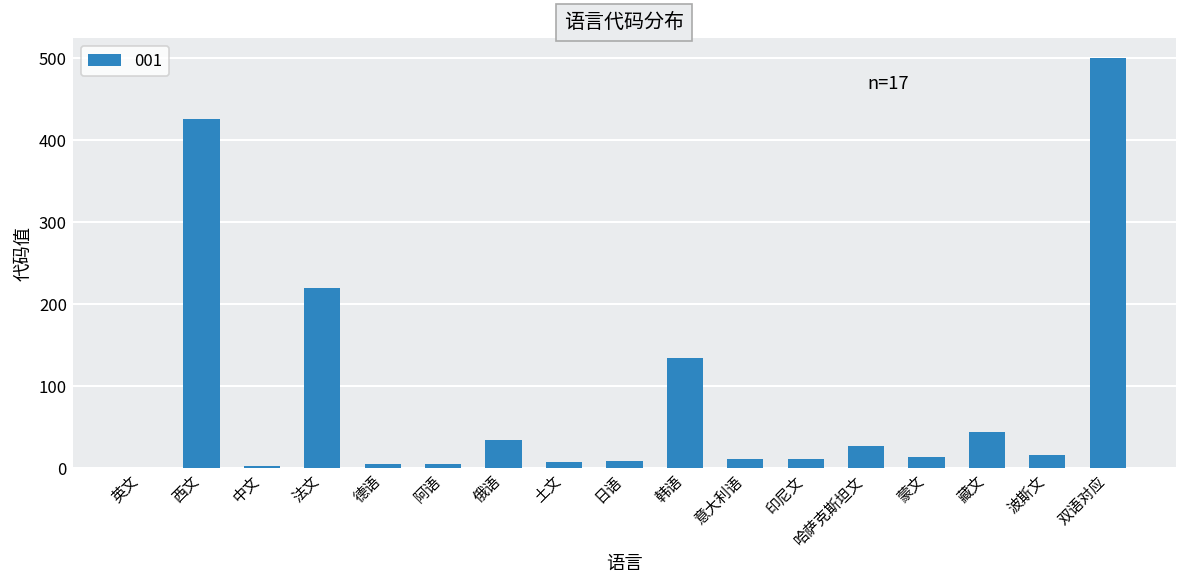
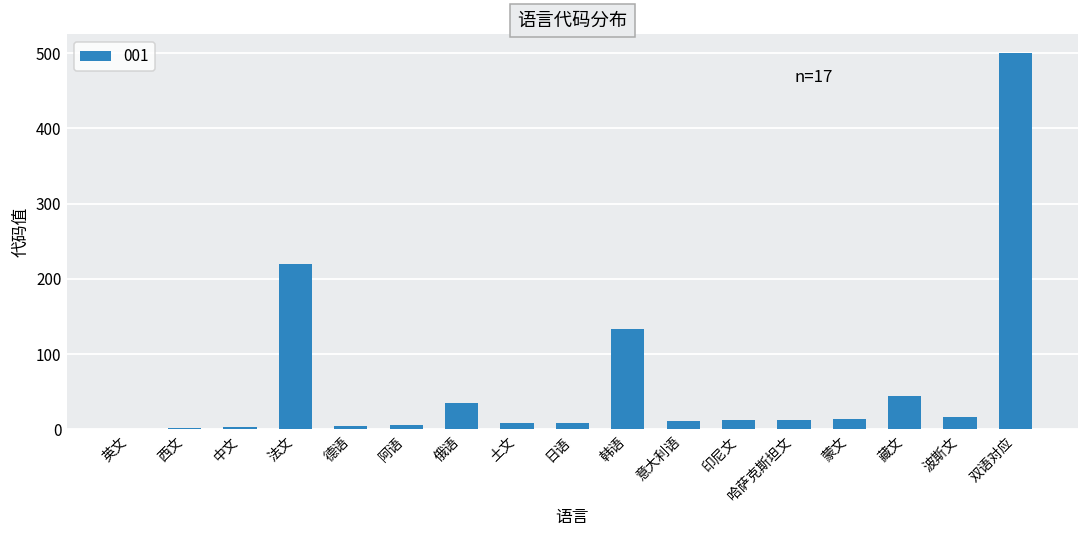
西文: 430 -> 0
哈萨克斯坦文: 30 -> 10
